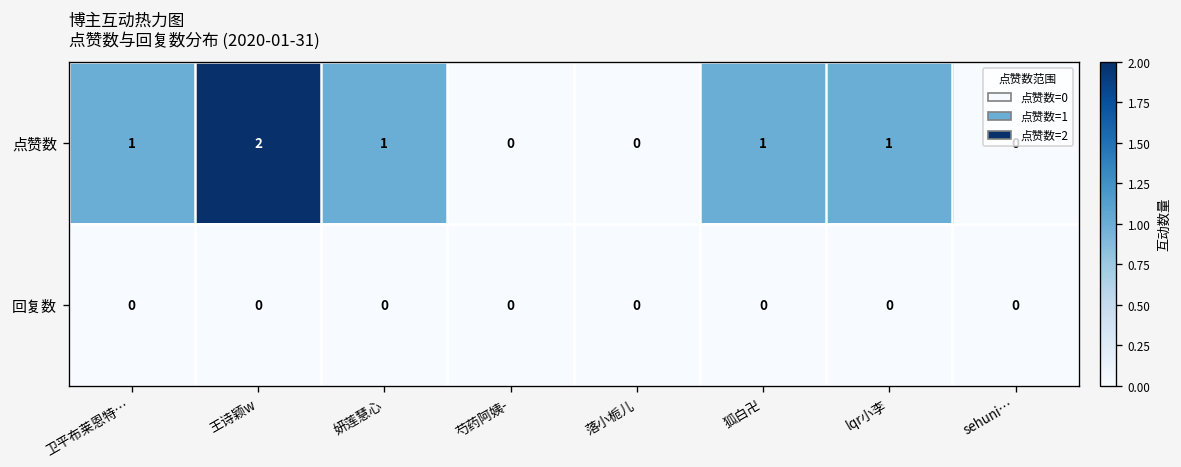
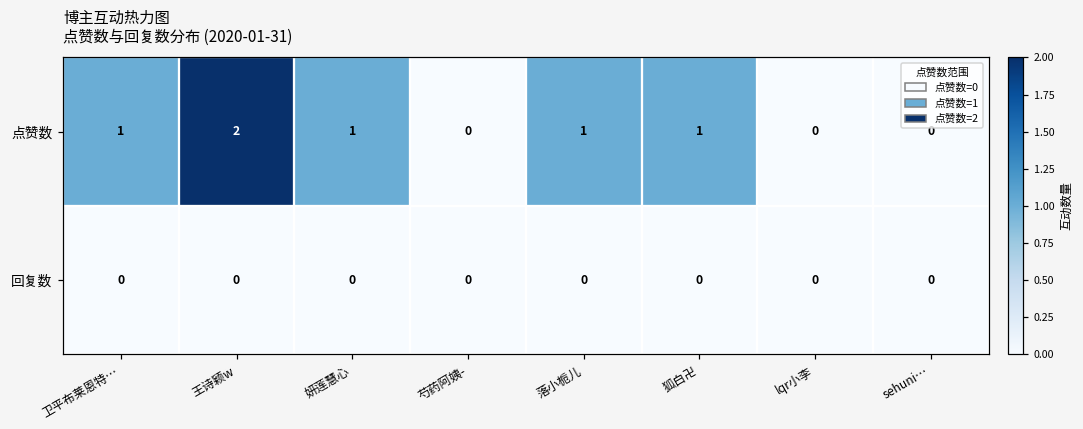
点赞数, 落小栀儿: 0 -> 1
点赞数, lqr小李: 1 -> 0
